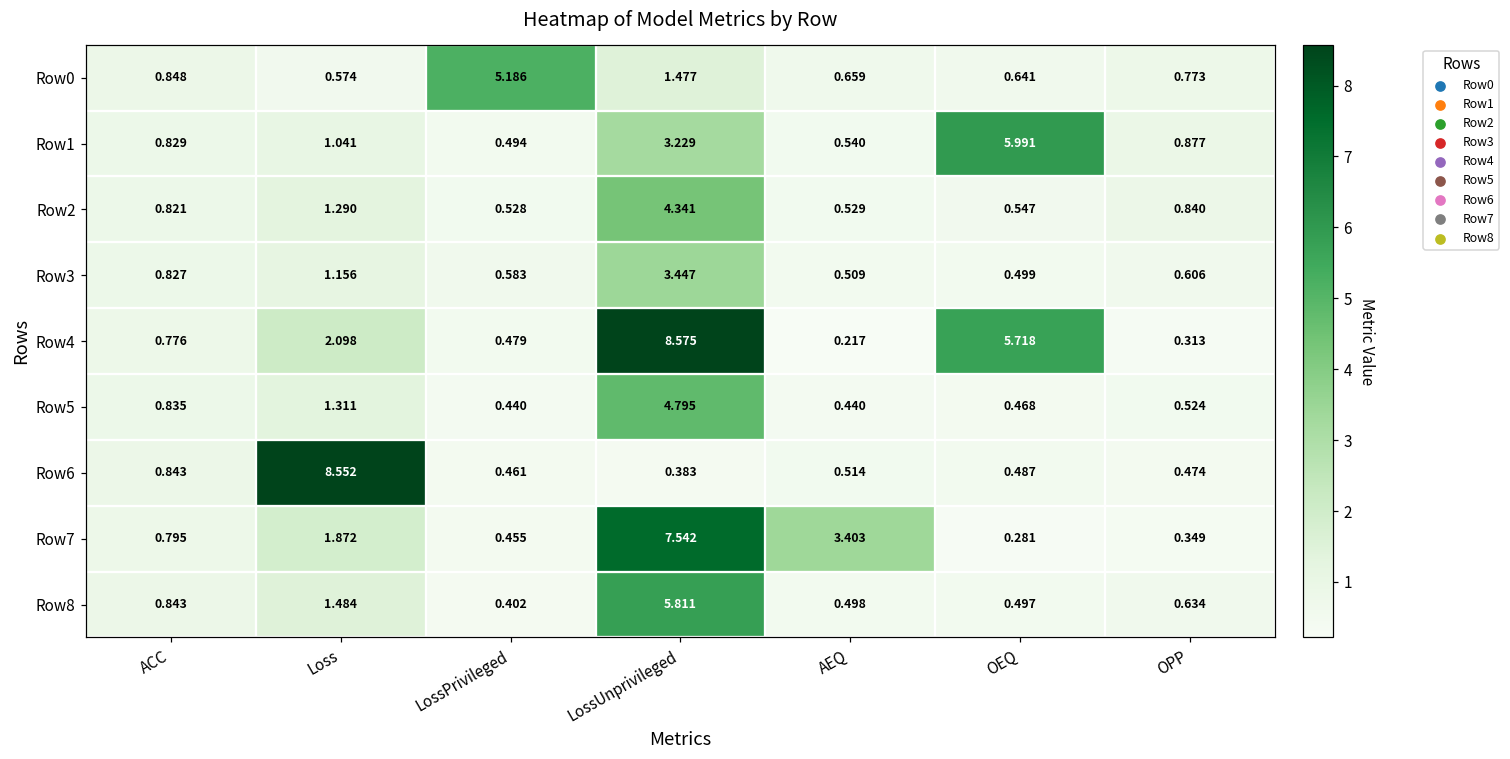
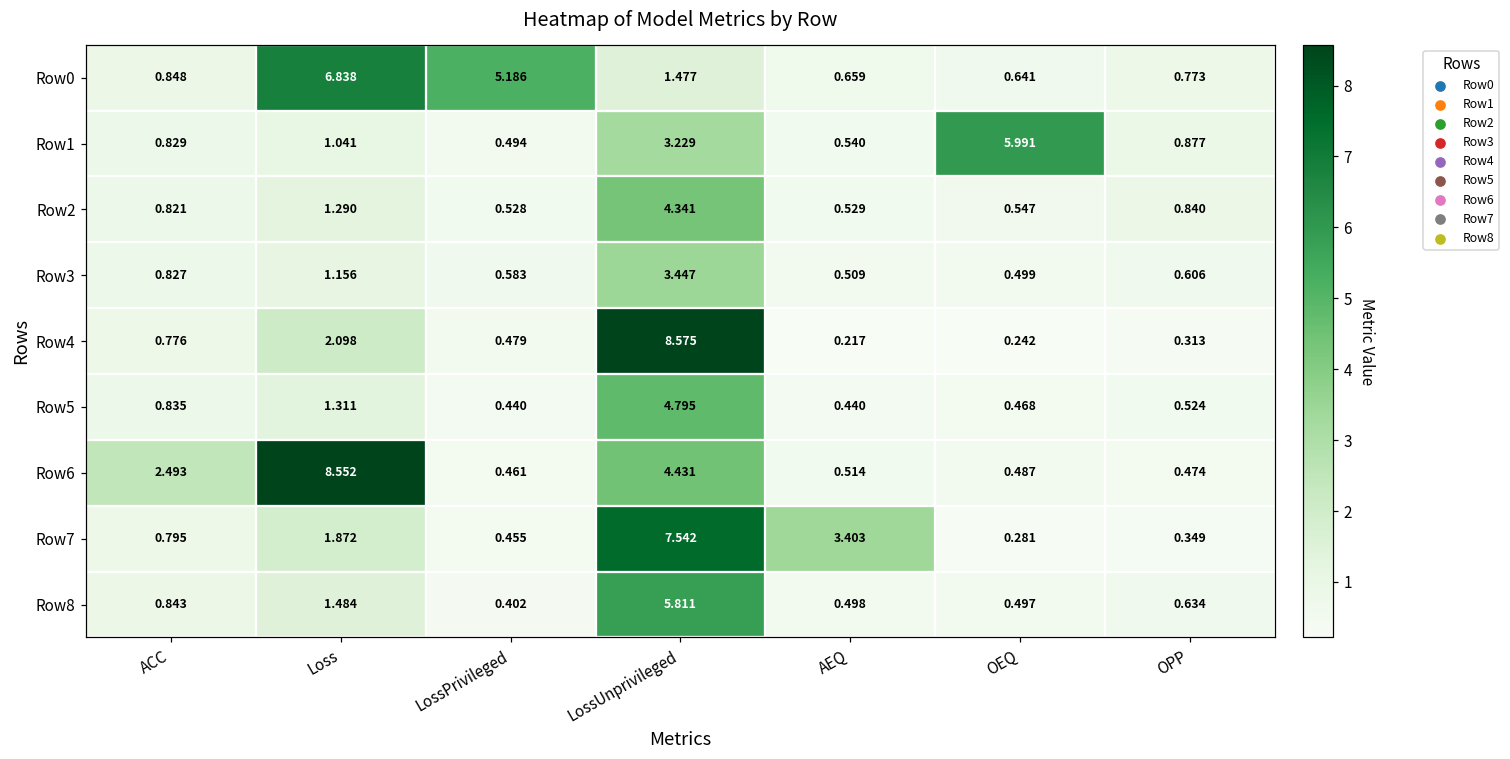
Row0, Loss: 0.574 -> 6.838
Row4, OEQ: 5.718 -> 0.242
Row6, ACC: 0.843 -> 2.493
Row6, LossUnprivileged: 0.383 -> 4.431
